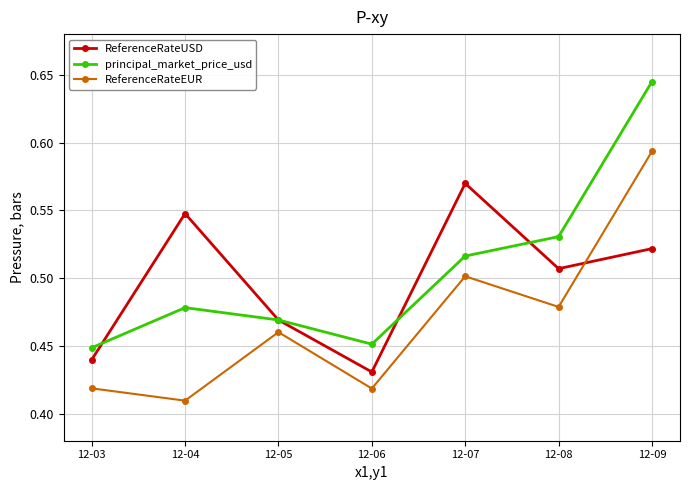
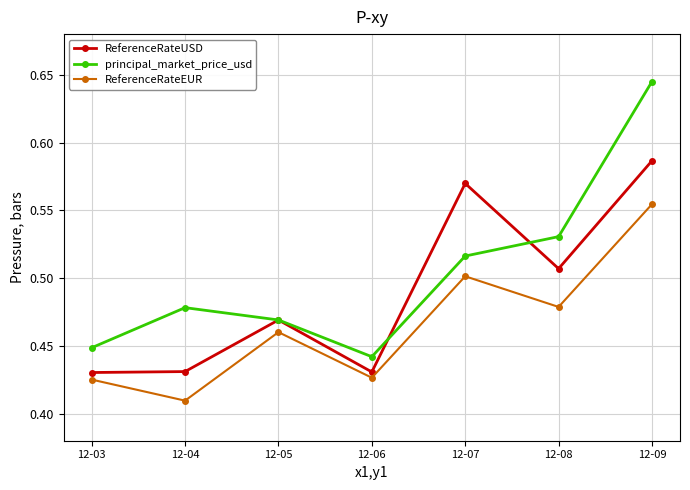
ReferenceRateUSD, 12-03: 0.440 -> 0.430
ReferenceRateEUR, 12-03: 0.419 -> 0.425
ReferenceRateUSD, 12-04: 0.548 -> 0.431
principal_market_price_usd, 12-06: 0.451 -> 0.442
ReferenceRateEUR, 12-06: 0.419 -> 0.426
ReferenceRateUSD, 12-09: 0.522 -> 0.587
ReferenceRateEUR, 12-09: 0.594 -> 0.555
